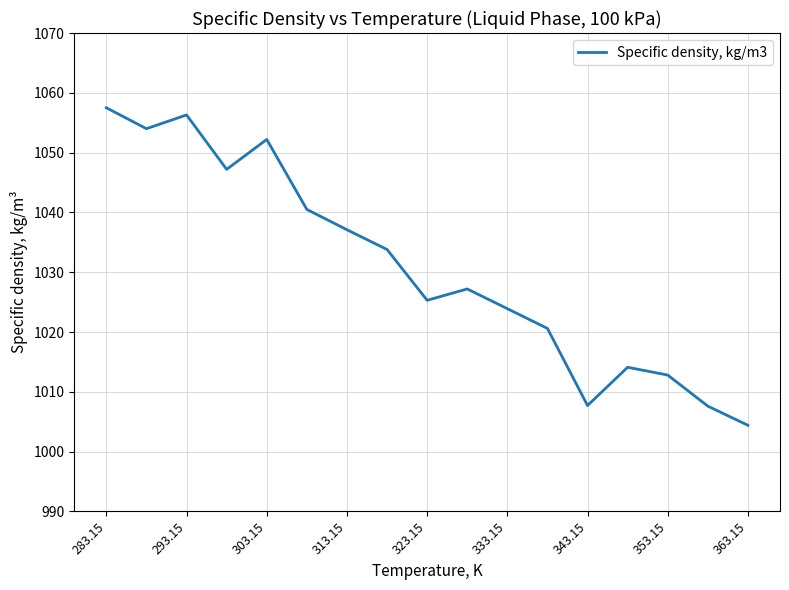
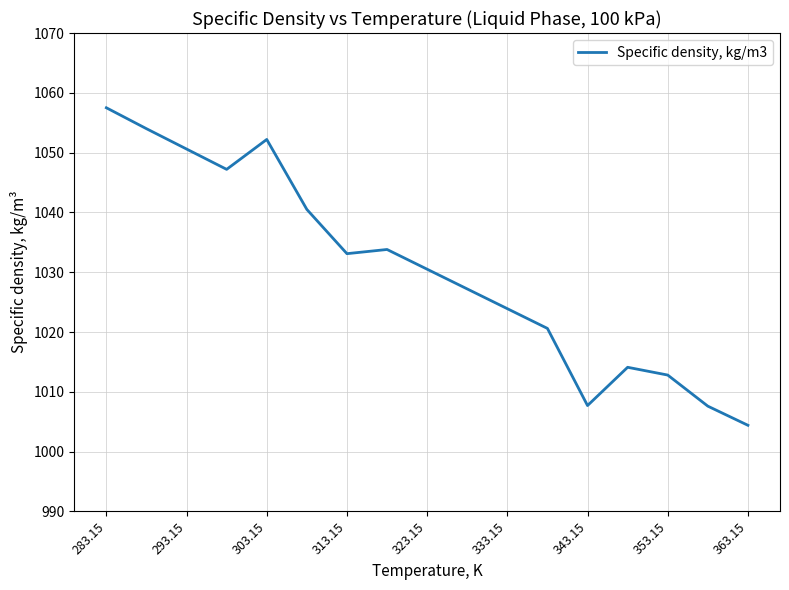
293.15: 1056 -> 1051
313.15: 1037 -> 1033
323.15: 1025 -> 1031
